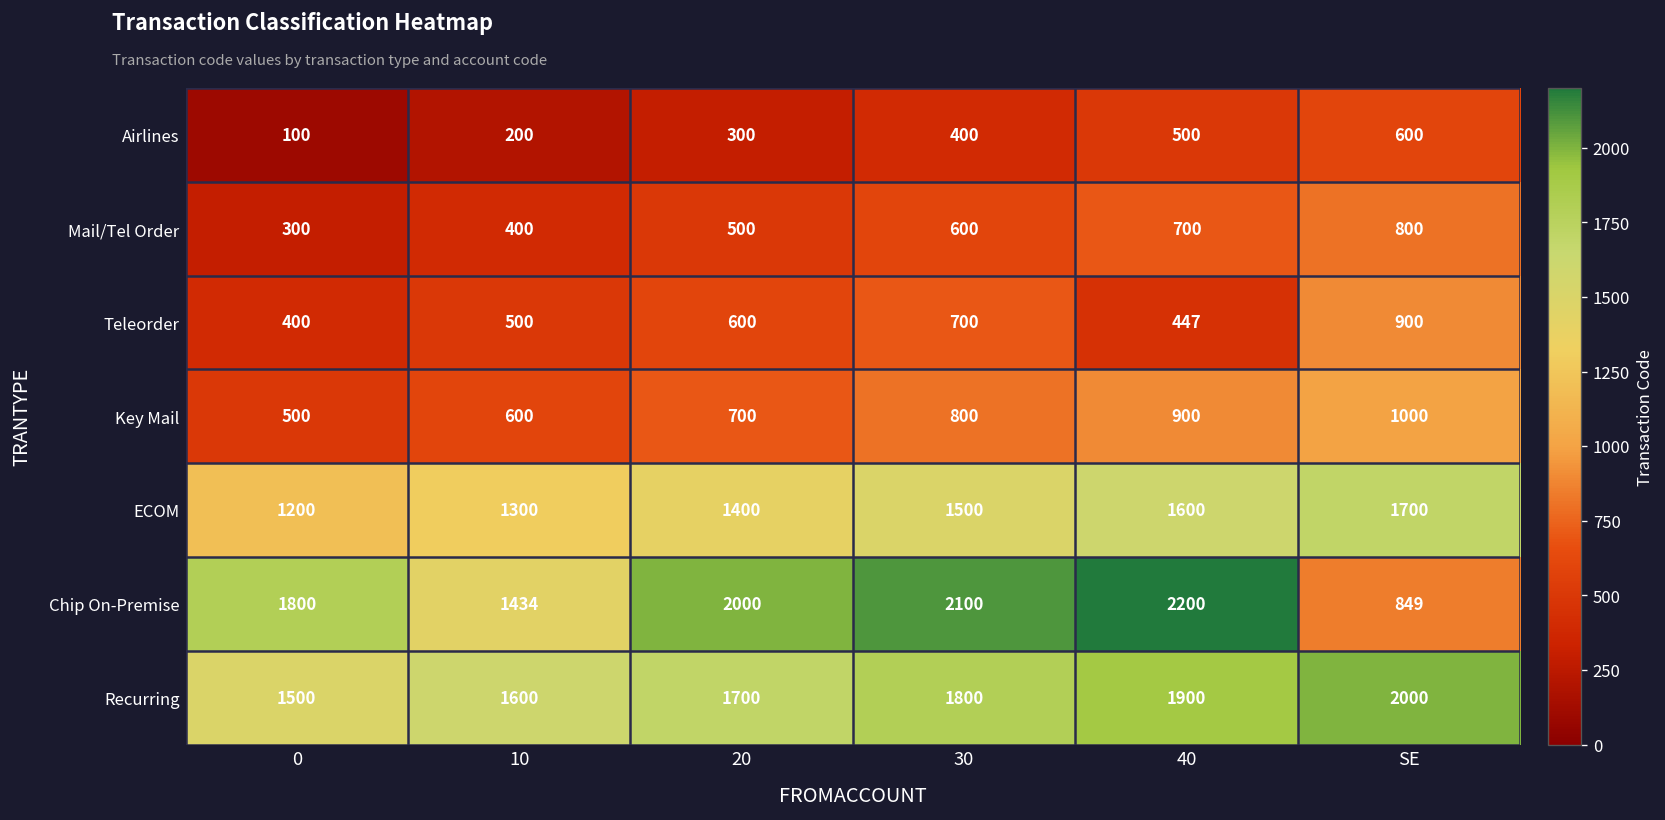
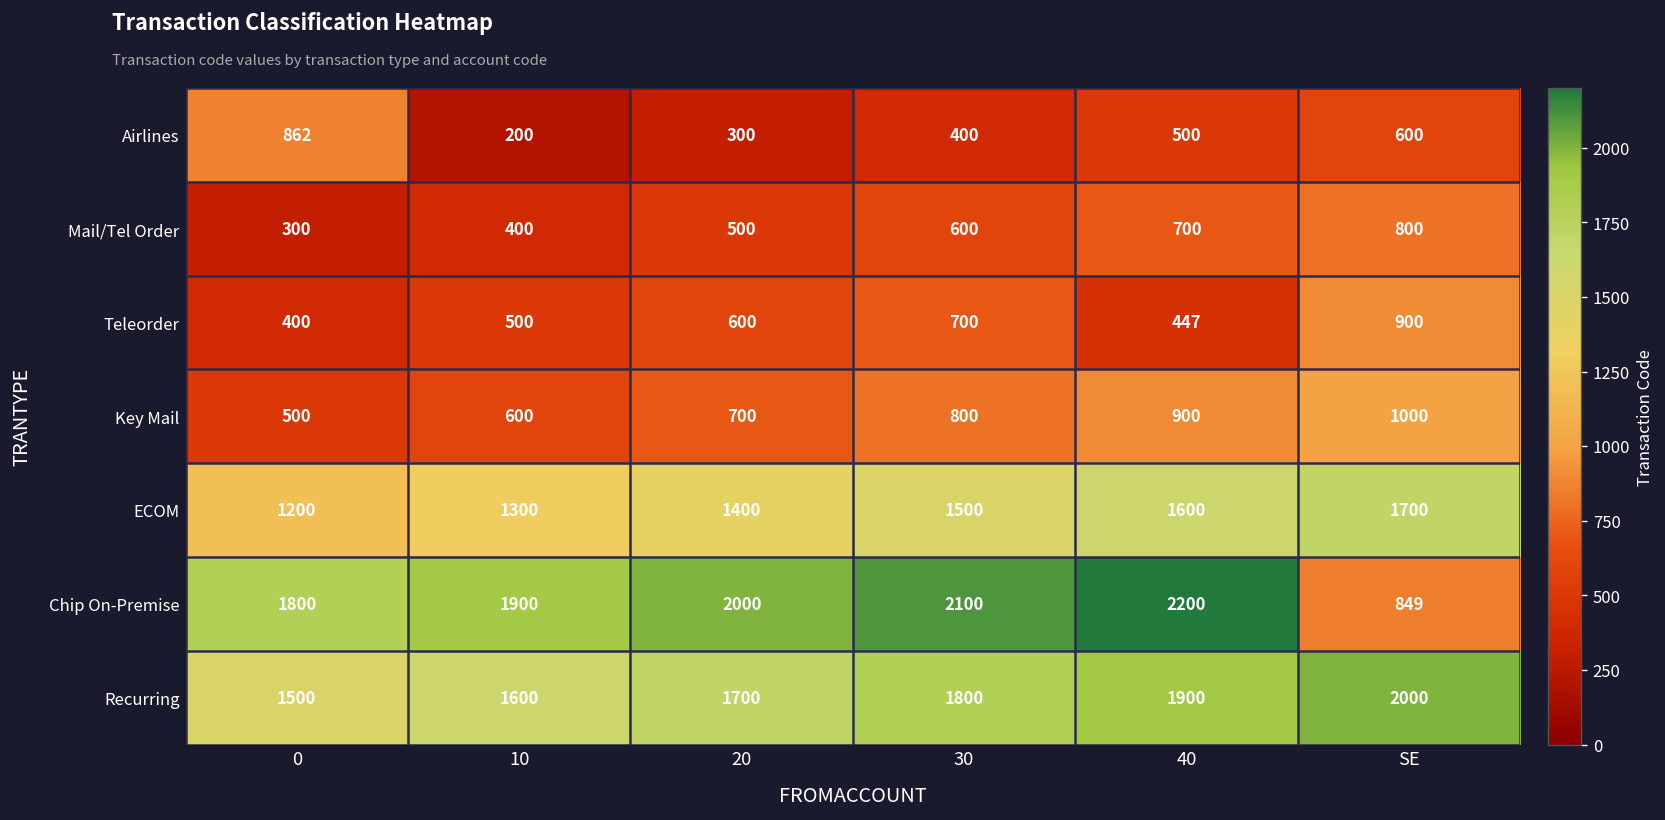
Airlines, 0: 100 -> 862
Chip On-Premise, 10: 1434 -> 1900
